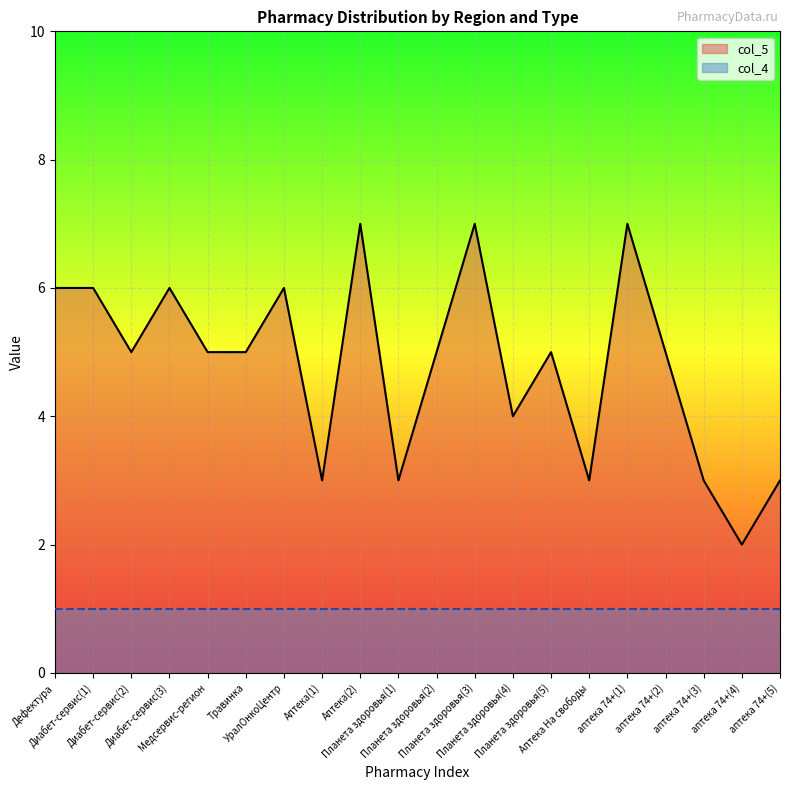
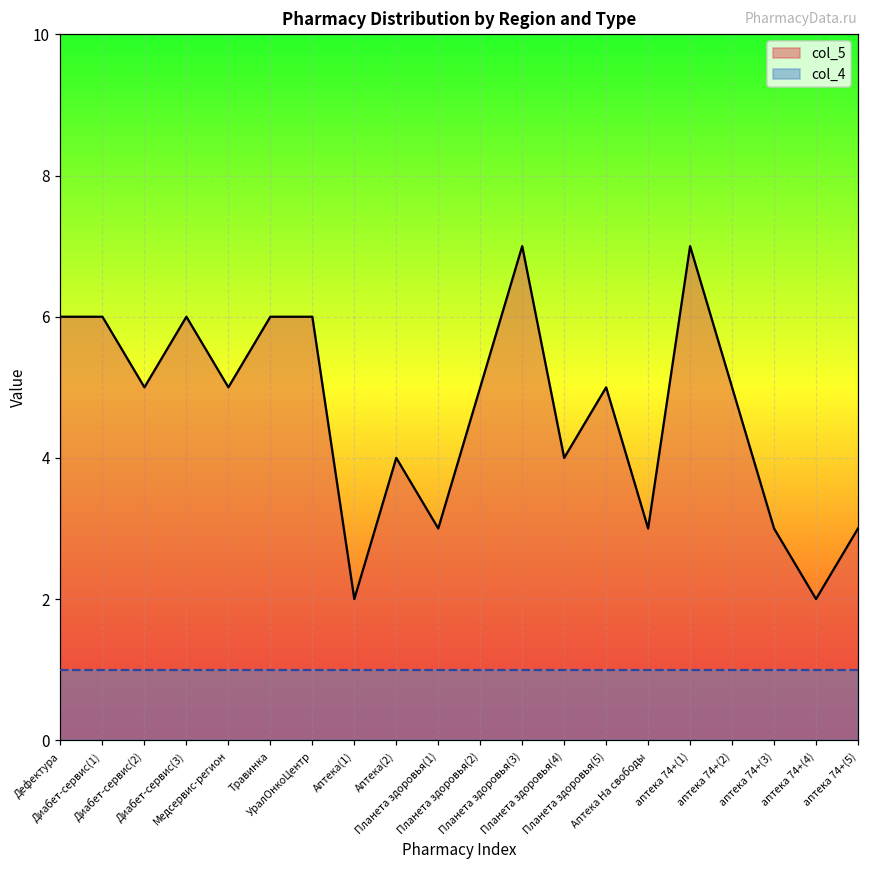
col_5, Травинка: 5 -> 6
col_5, Аптека(1): 3 -> 2
col_5, Аптека(2): 7 -> 4
